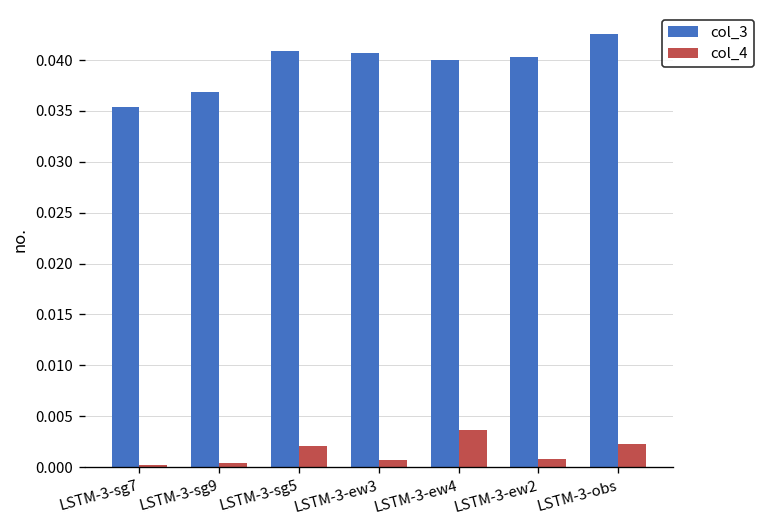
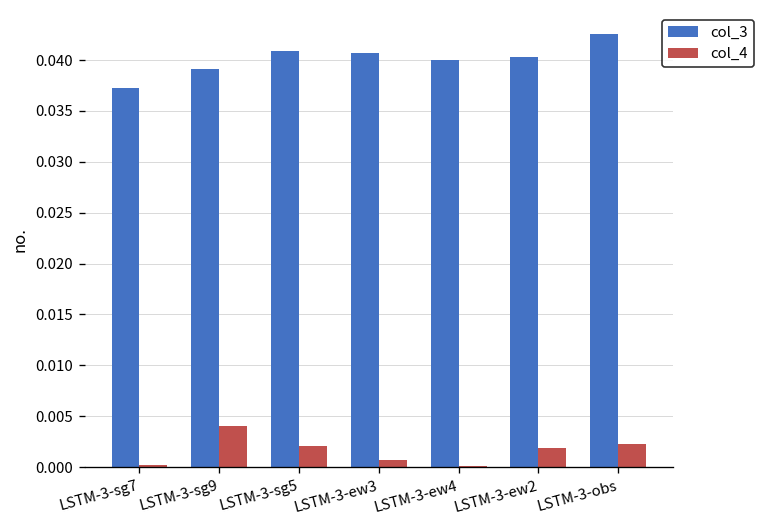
col_3, LSTM-3-sg7: 0.035 -> 0.037
col_3, LSTM-3-sg9: 0.037 -> 0.039
col_4, LSTM-3-sg9: 0.000 -> 0.004
col_4, LSTM-3-ew4: 0.004 -> 0.000
col_4, LSTM-3-ew2: 0.001 -> 0.002
